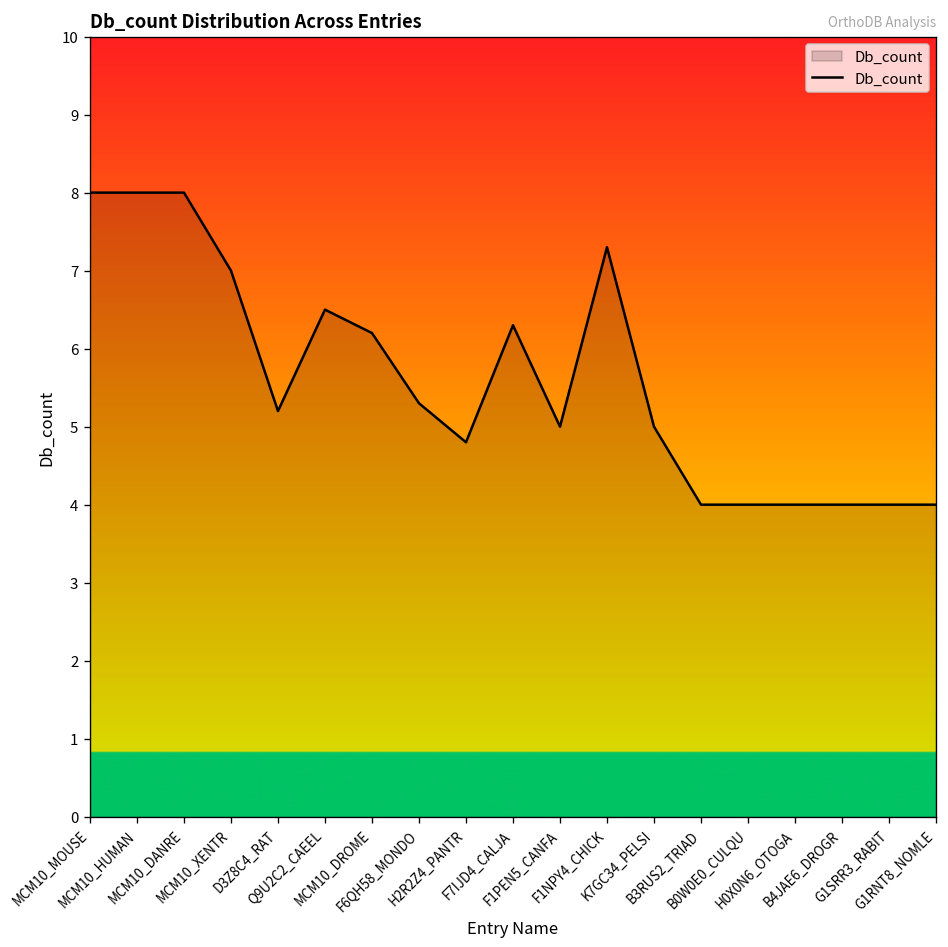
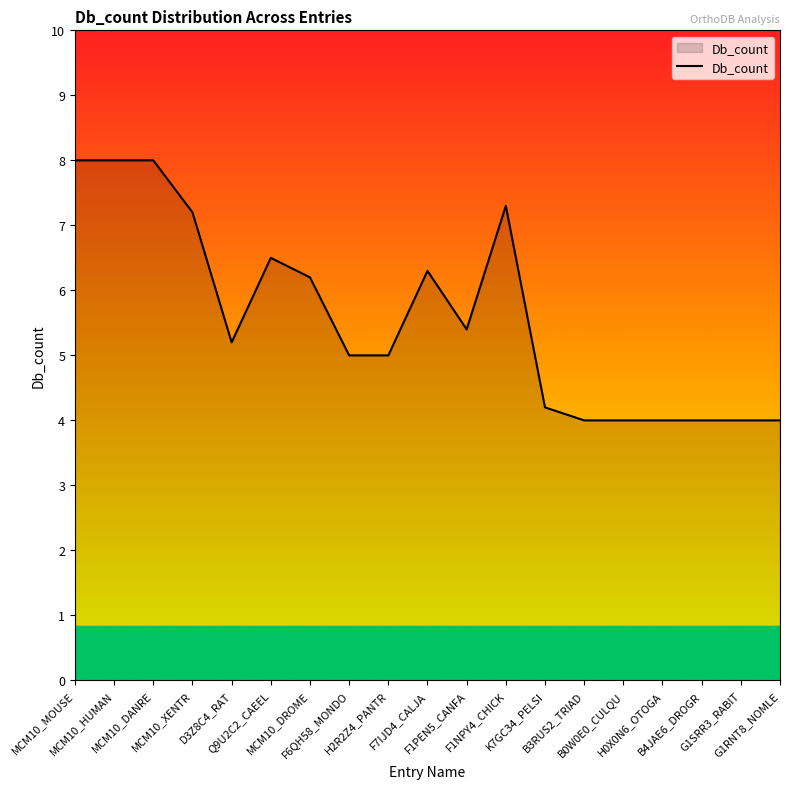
MCM10_XENTR: 7.0 -> 7.2
F6QH58_MONDO: 5.3 -> 5.0
H2R2Z4_PANTR: 4.8 -> 5.0
F1PEN5_CANFA: 5.0 -> 5.4
K7GC34_PELSI: 5.0 -> 4.2
